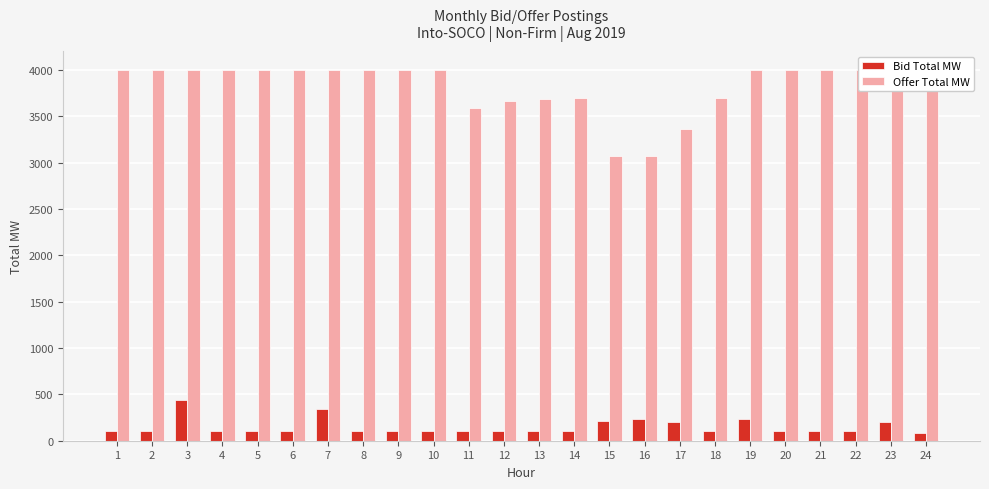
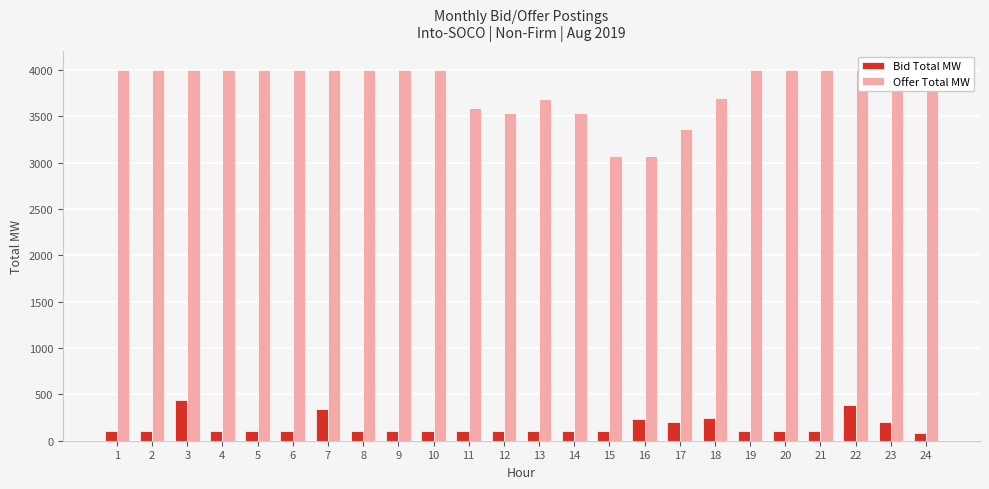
Offer Total MW, 12: 3700 -> 3500
Offer Total MW, 14: 3700 -> 3500
Bid Total MW, 15: 200 -> 100
Bid Total MW, 18: 100 -> 200
Bid Total MW, 19: 200 -> 100
Bid Total MW, 22: 100 -> 400
